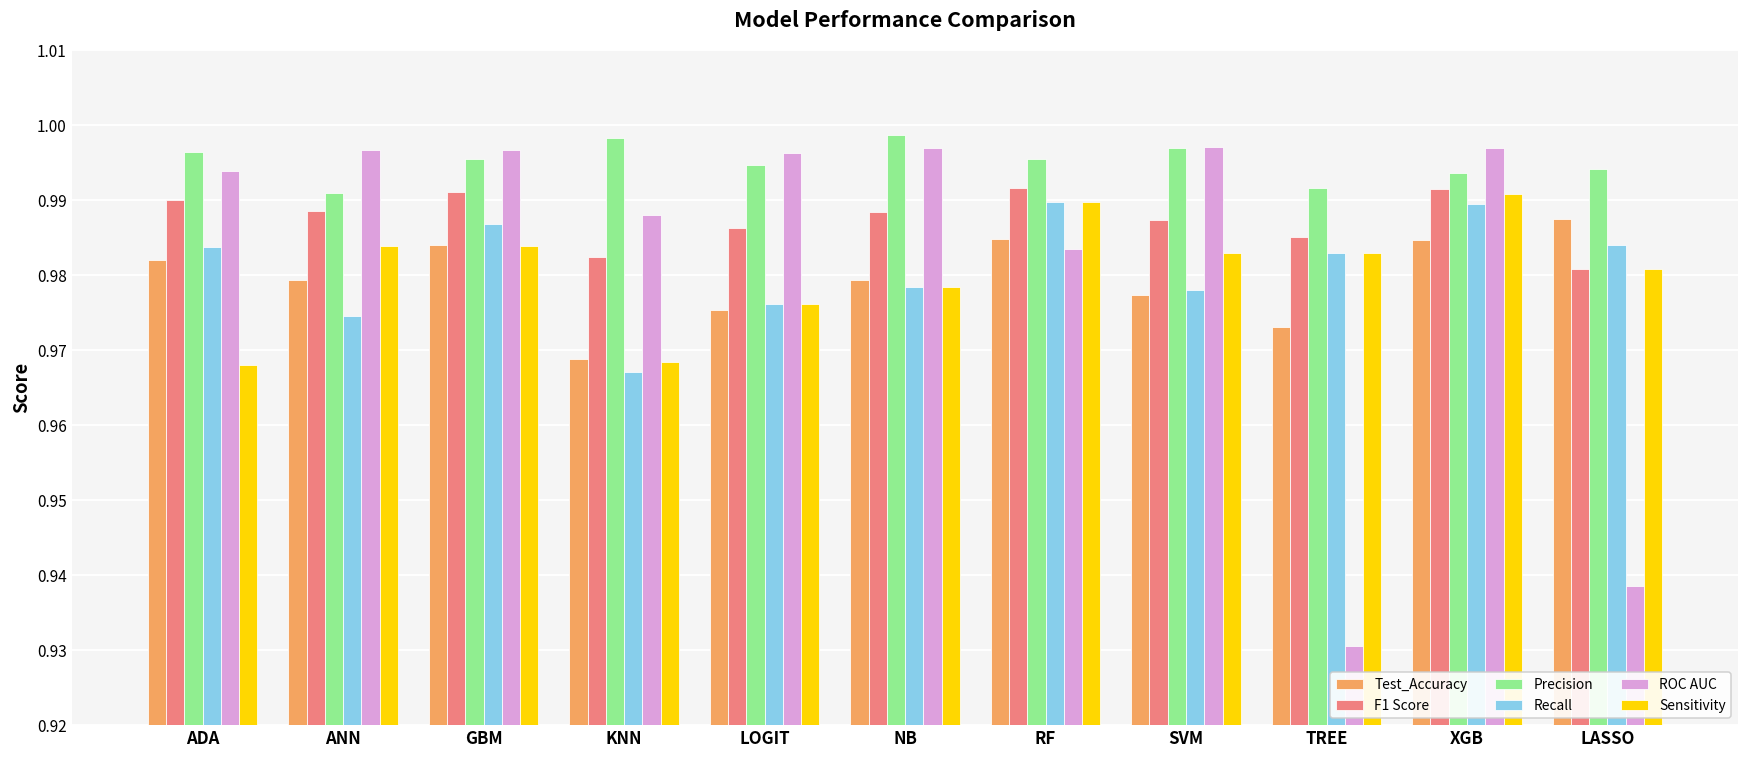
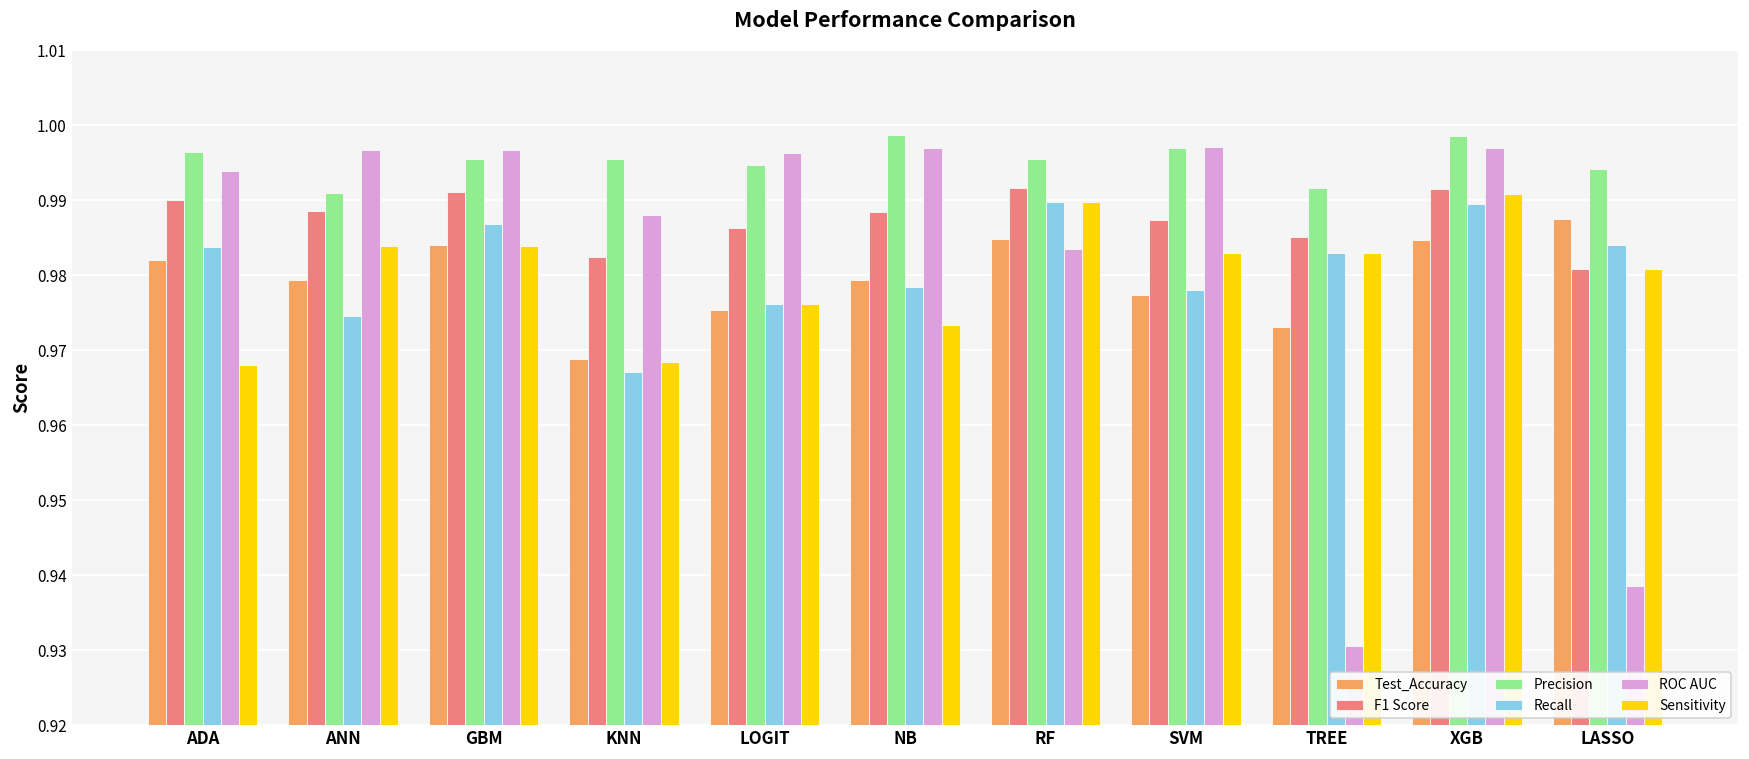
Precision, KNN: 0.998 -> 0.996
Sensitivity, NB: 0.978 -> 0.973
Precision, XGB: 0.994 -> 0.999
